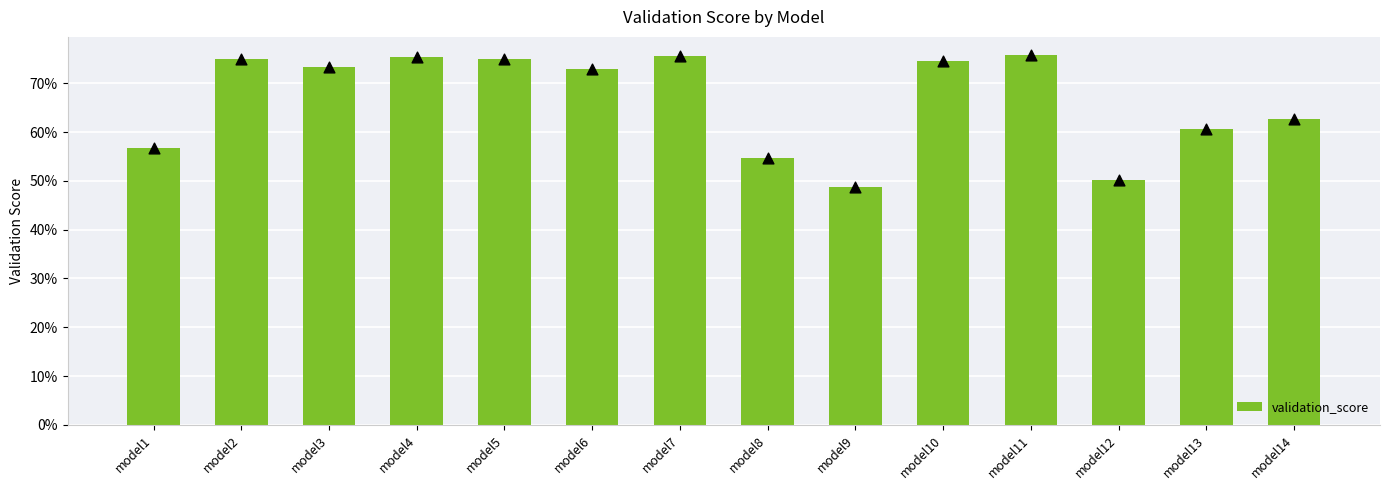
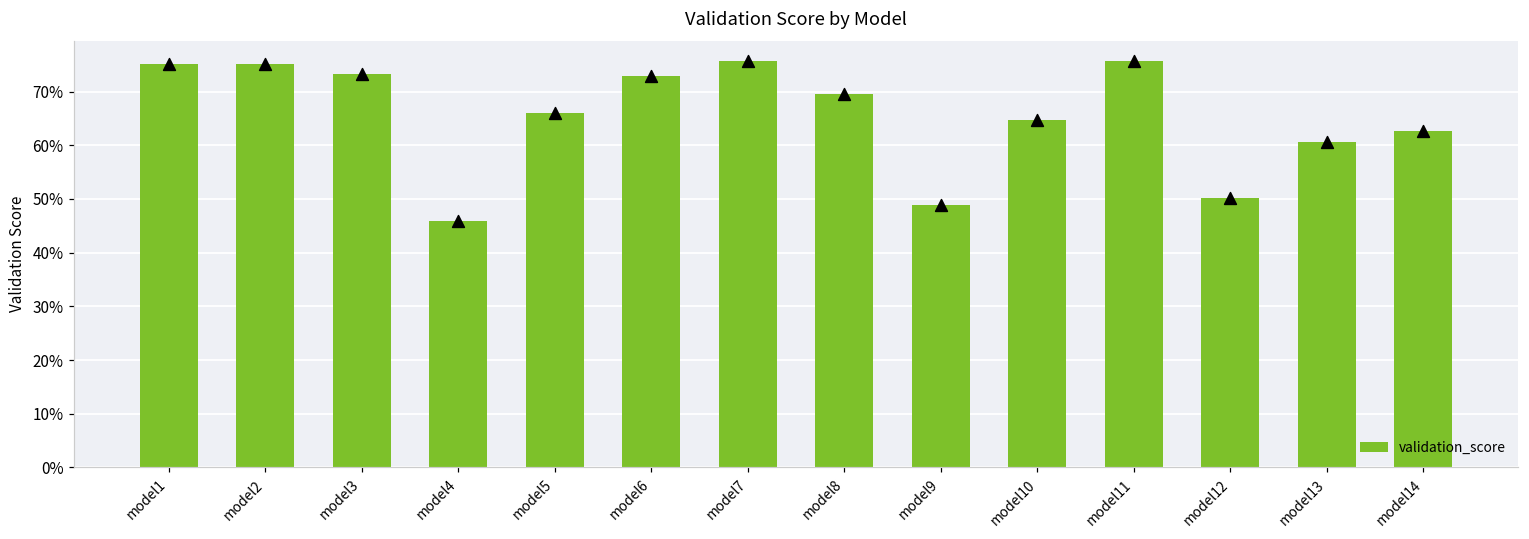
model1: 57% -> 75%
model4: 75% -> 46%
model5: 75% -> 66%
model8: 55% -> 70%
model10: 75% -> 65%
